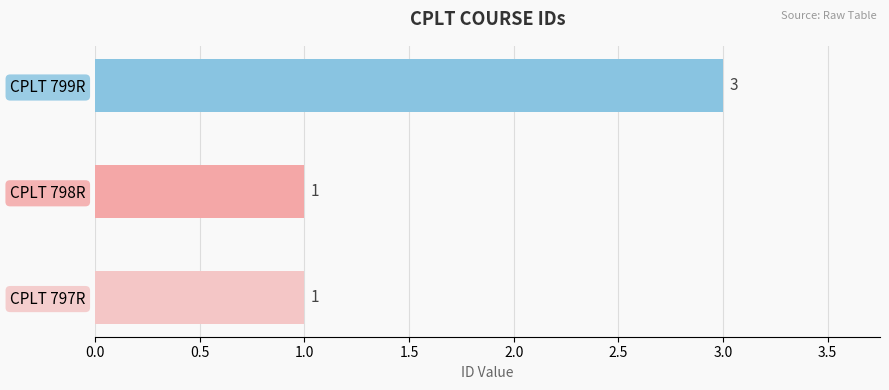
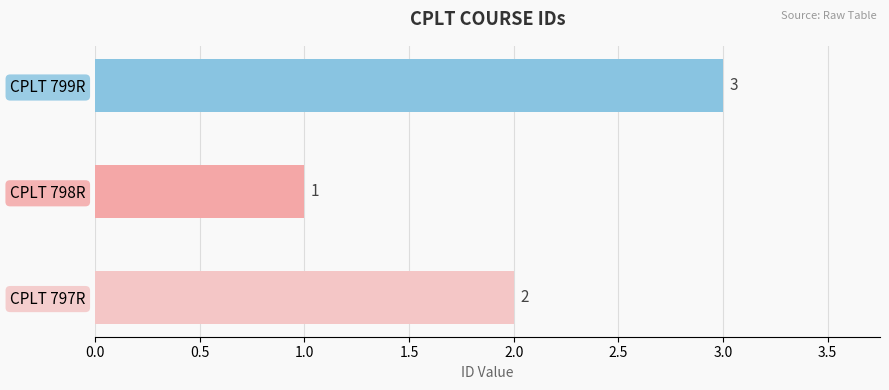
CPLT 797R: 1 -> 2
